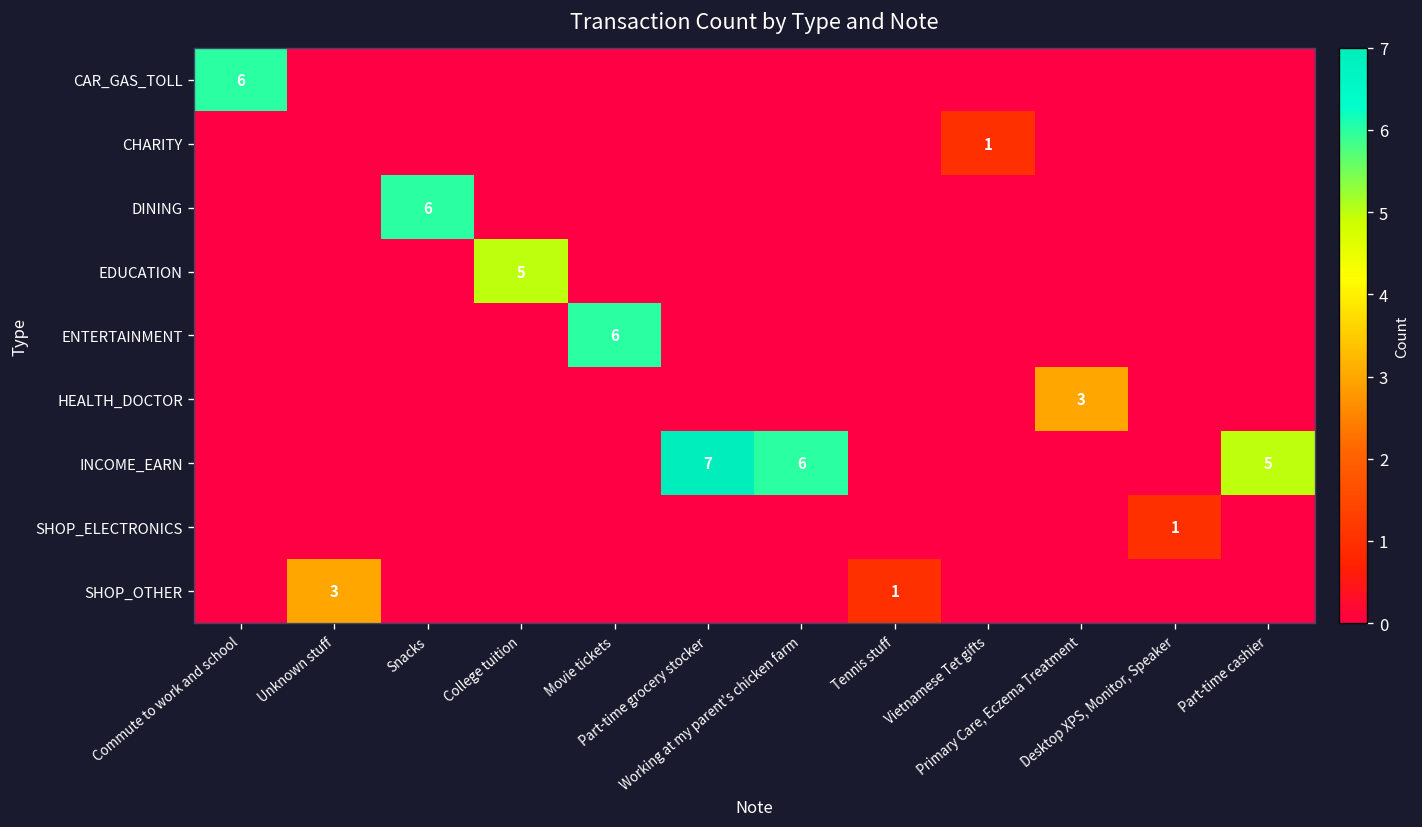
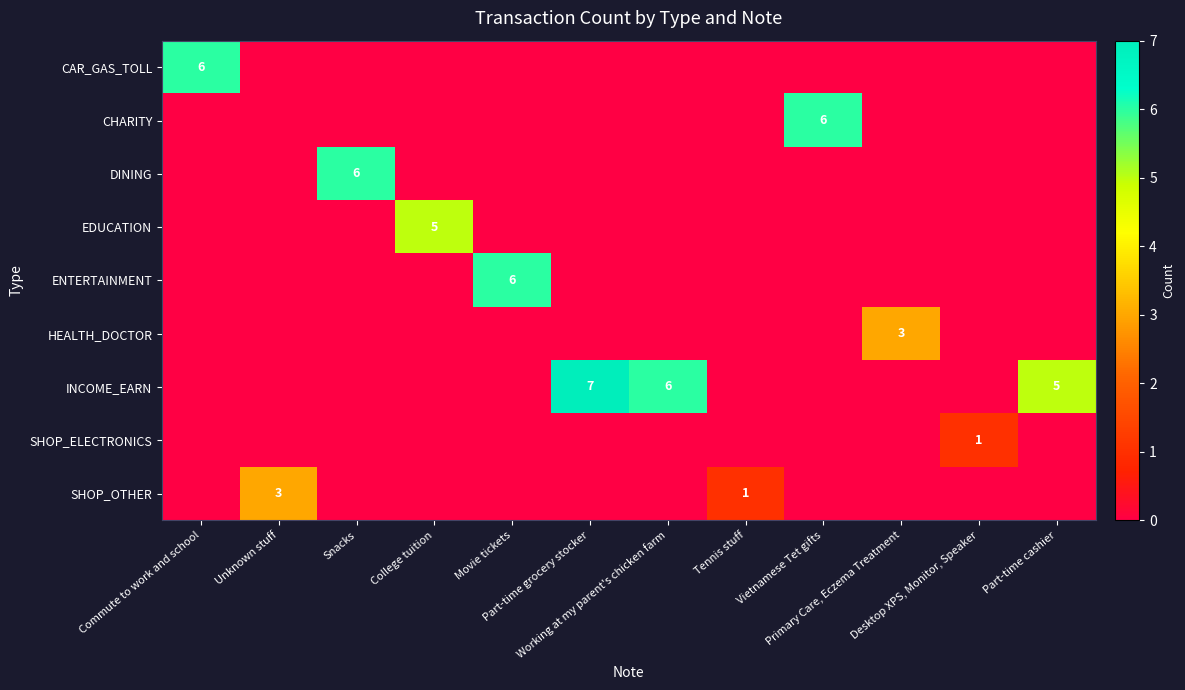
CHARITY, Vietnamese Tet gifts: 1 -> 6
